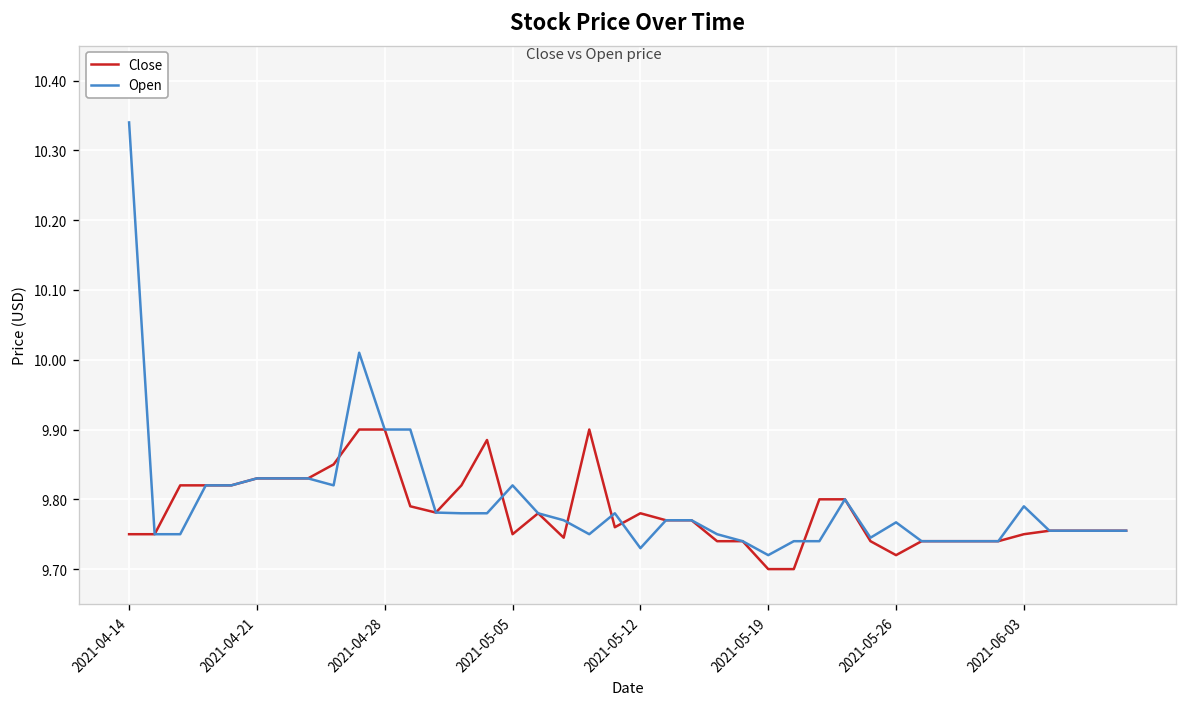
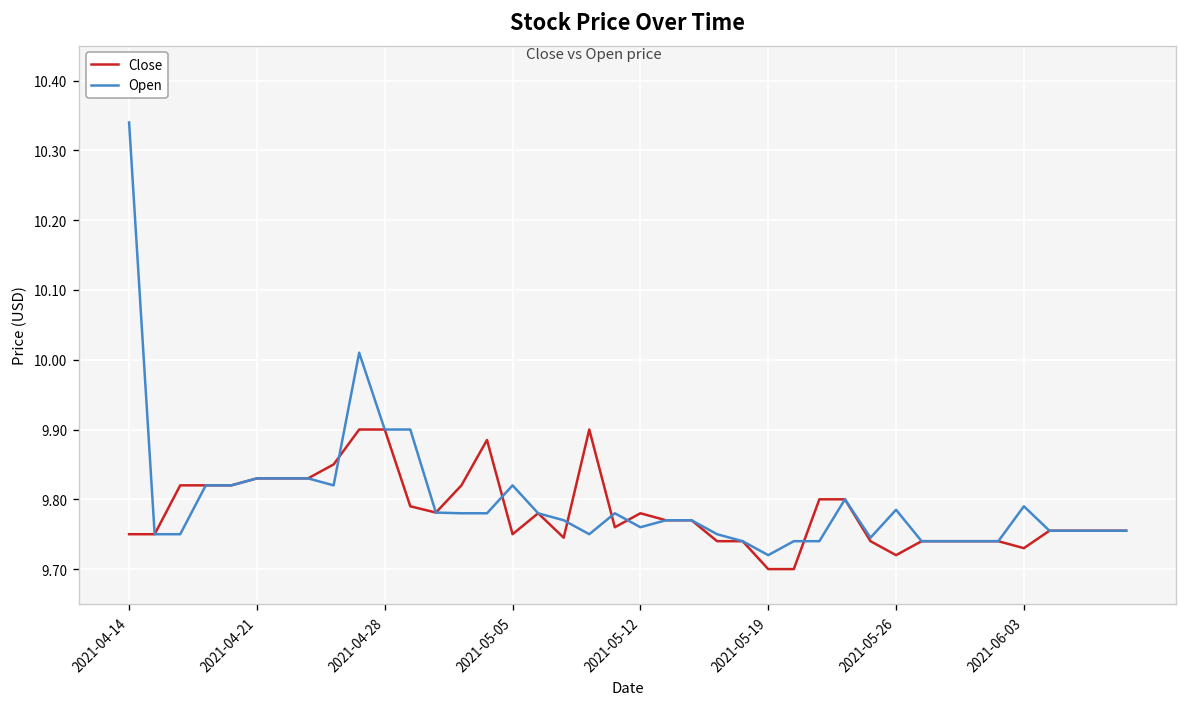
Open, 2021-05-12: 9.73 -> 9.76
Open, 2021-05-26: 9.77 -> 9.79
Close, 2021-06-03: 9.75 -> 9.73
